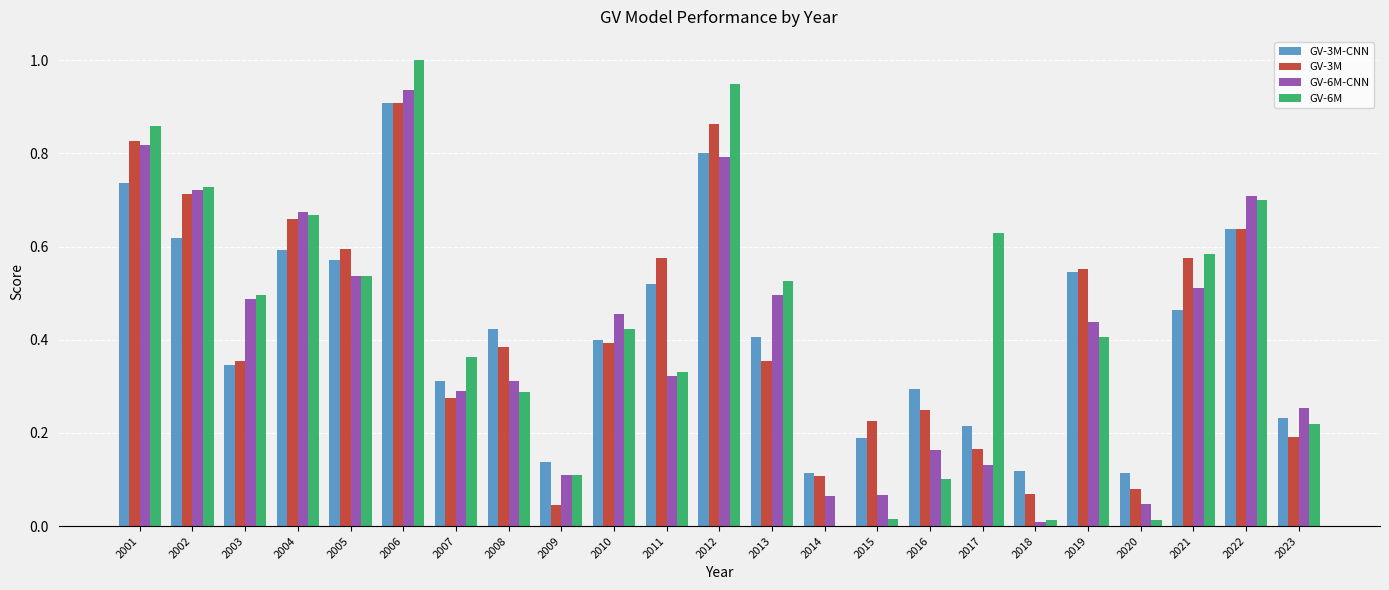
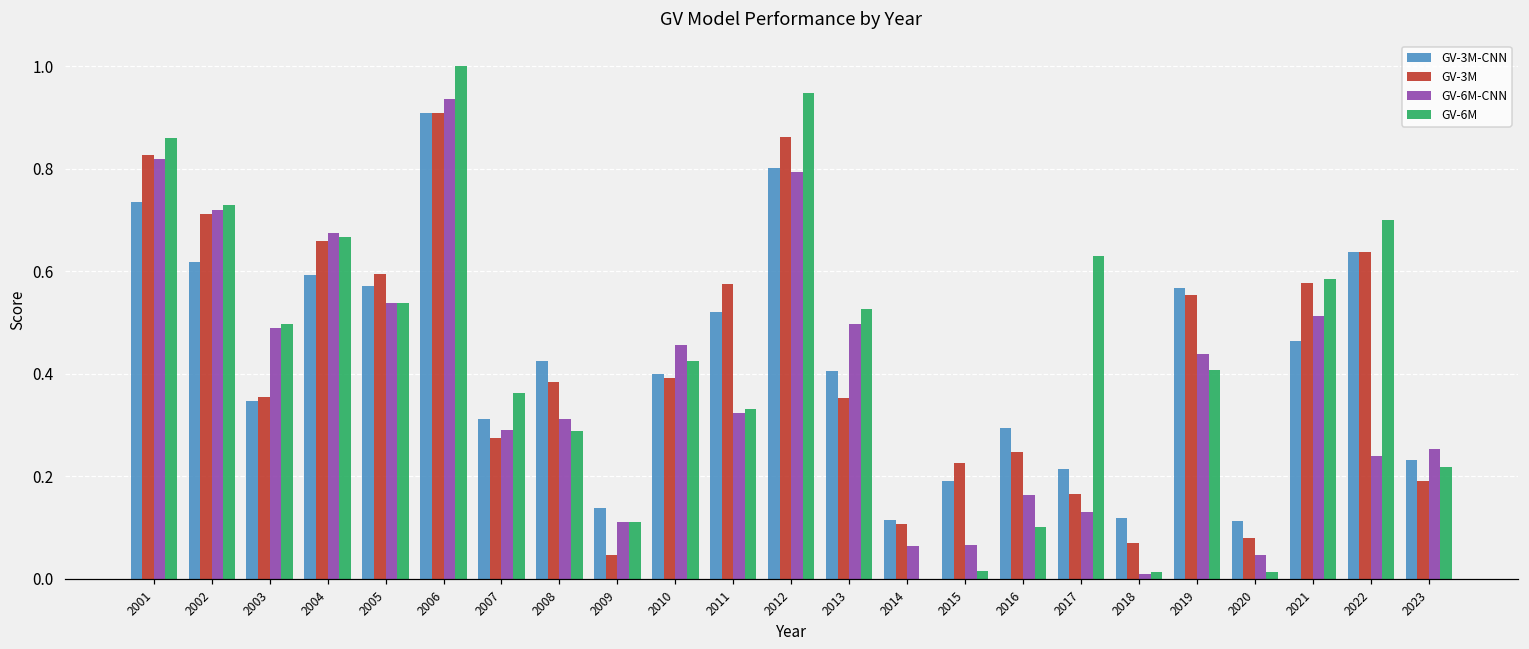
GV-3M-CNN, 2019: 0.54 -> 0.57
GV-6M-CNN, 2022: 0.71 -> 0.24
